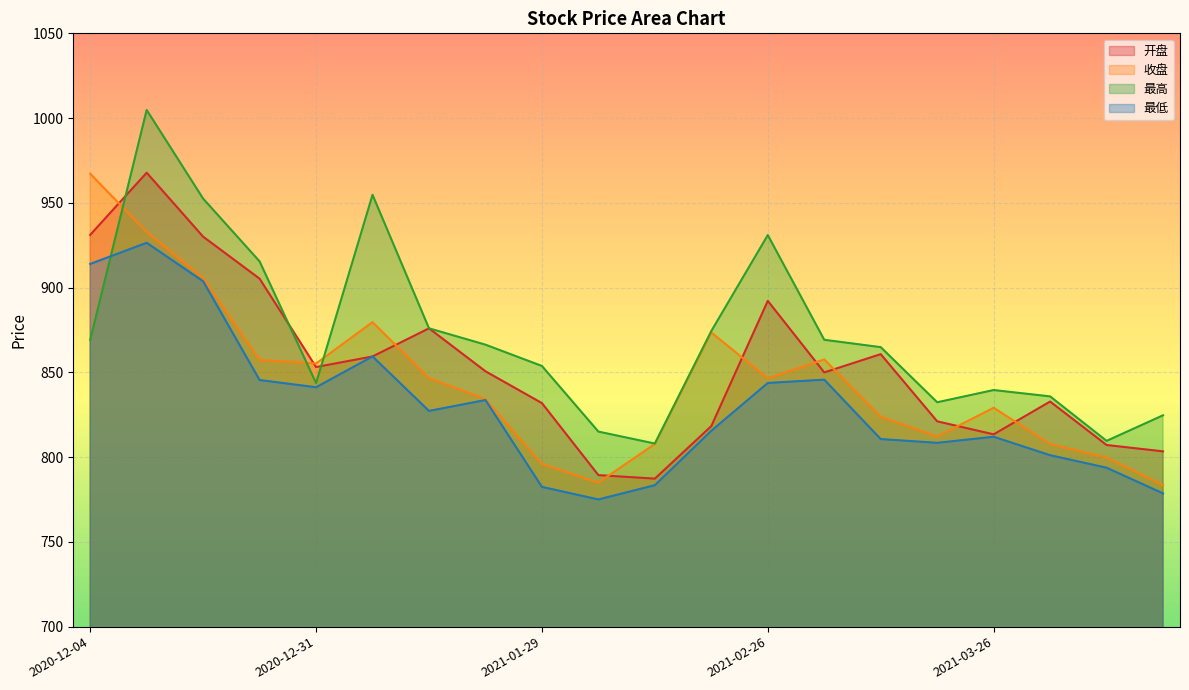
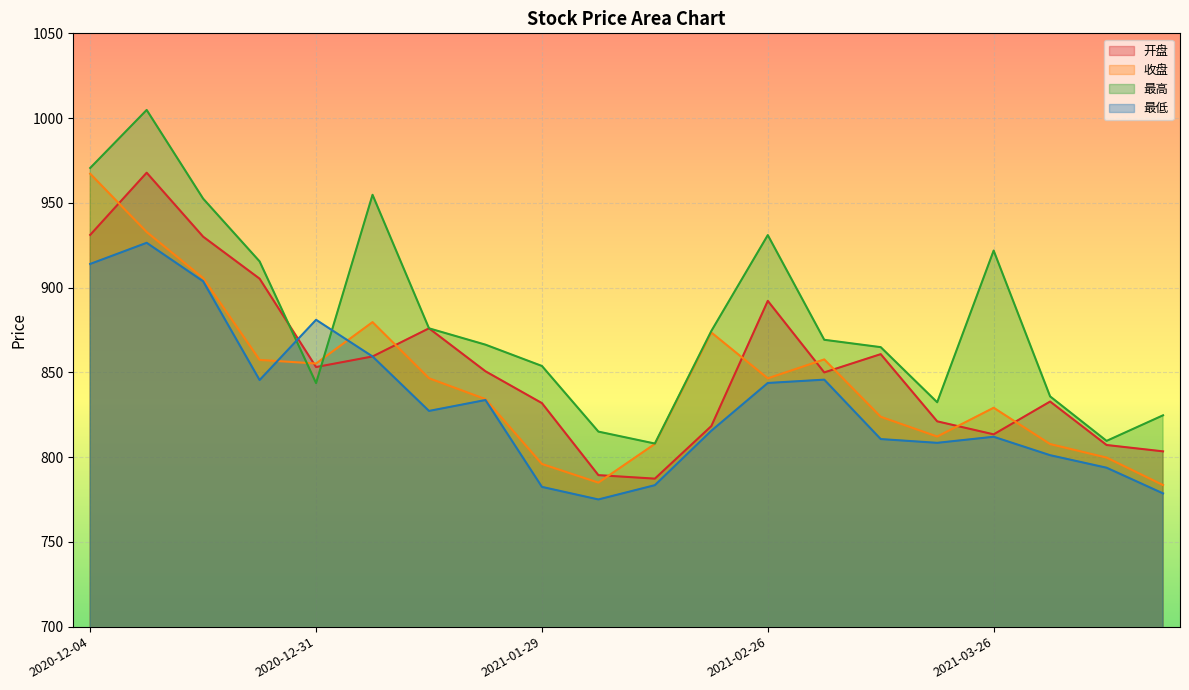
最高, 2020-12-04: 869 -> 971
最低, 2020-12-31: 841 -> 881
最高, 2021-03-26: 840 -> 922
